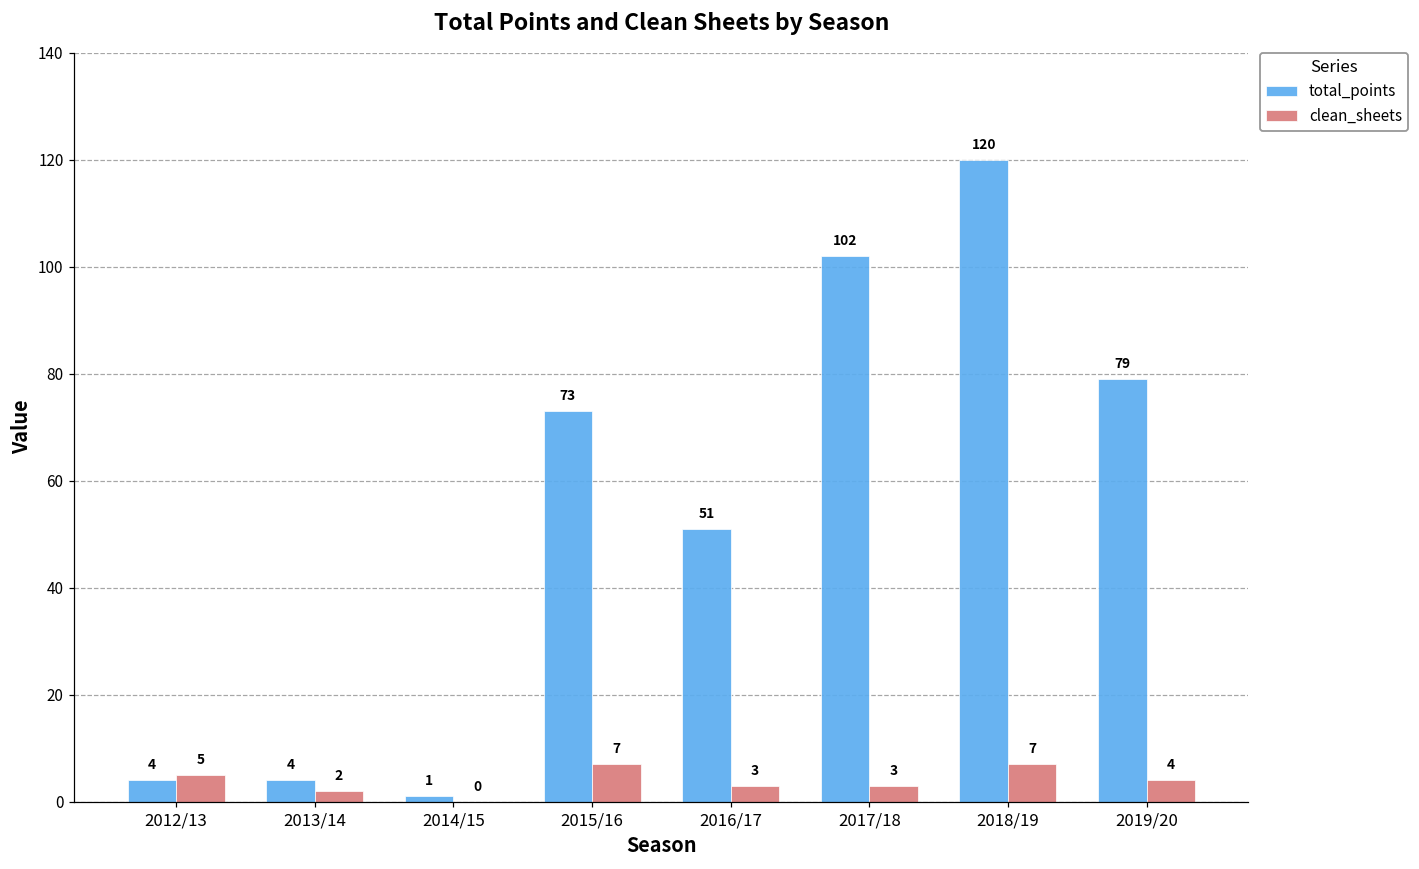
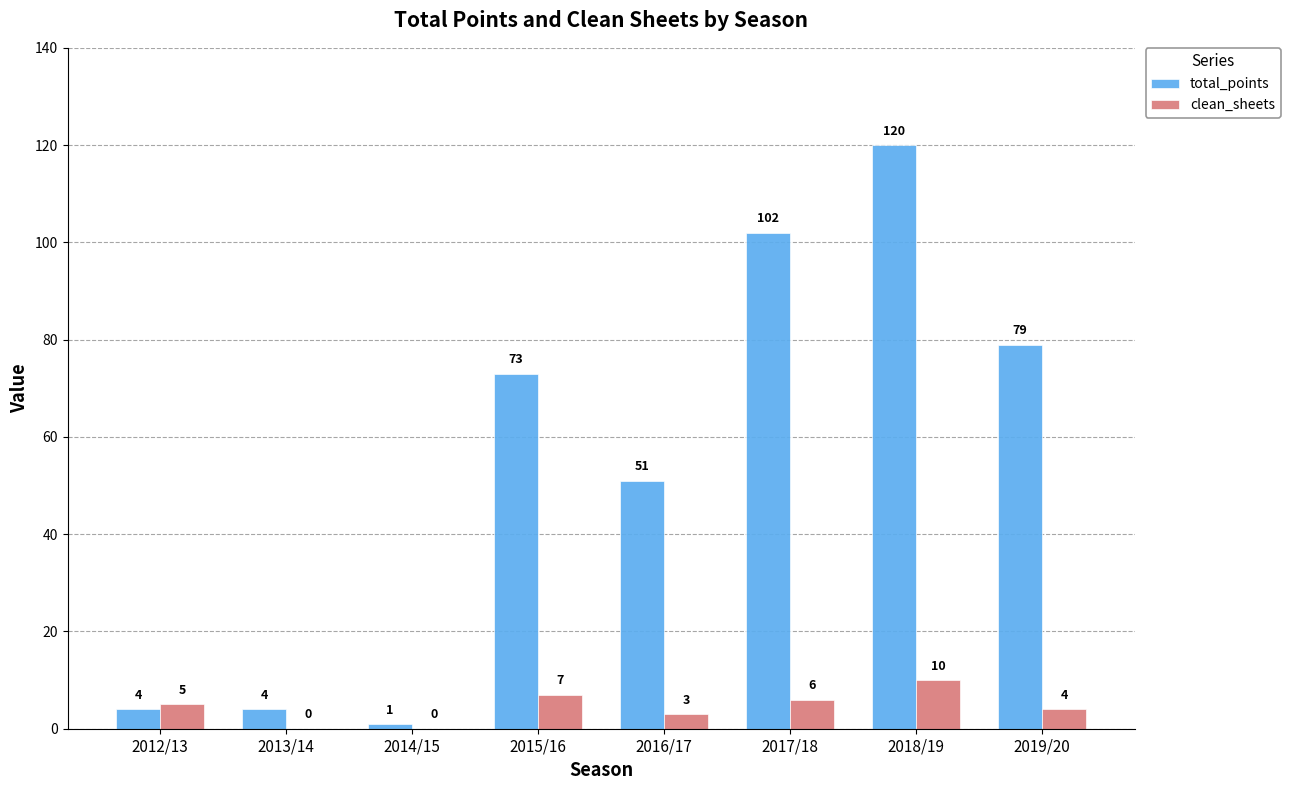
clean_sheets, 2013/14: 2 -> 0
clean_sheets, 2017/18: 3 -> 6
clean_sheets, 2018/19: 7 -> 10
